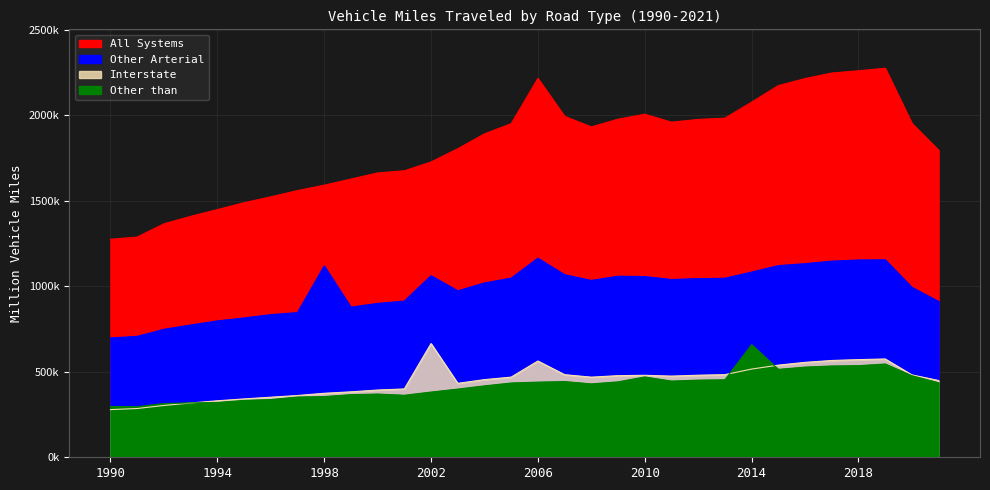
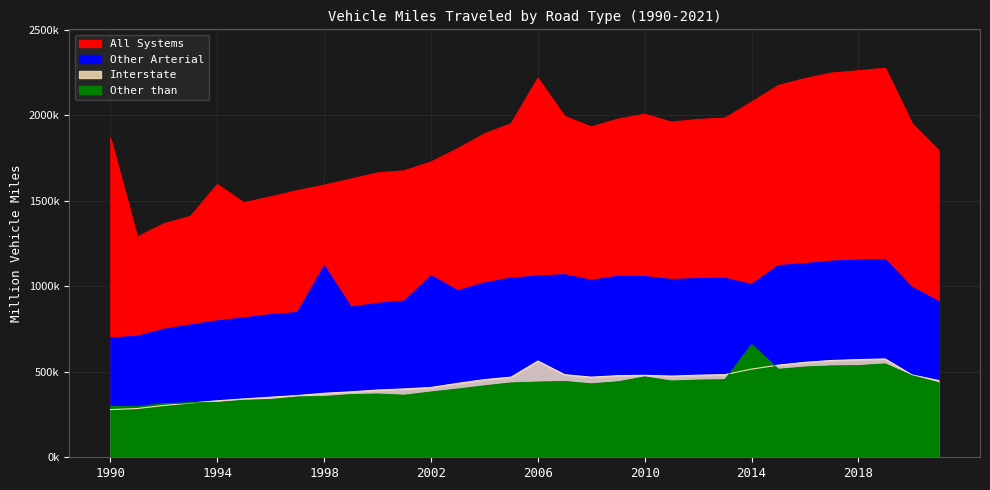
All Systems, 1990: 1280000 -> 1860000
All Systems, 1994: 1450000 -> 1600000
Interstate, 2002: 670000 -> 410000
Other Arterial, 2006: 1170000 -> 1060000
Other Arterial, 2014: 1080000 -> 1010000
